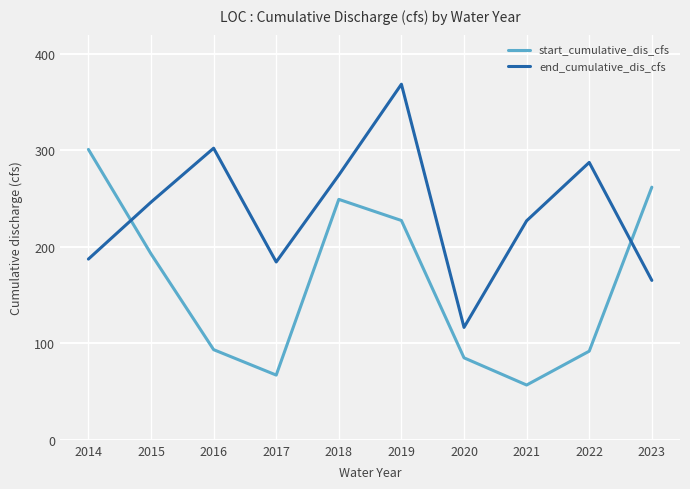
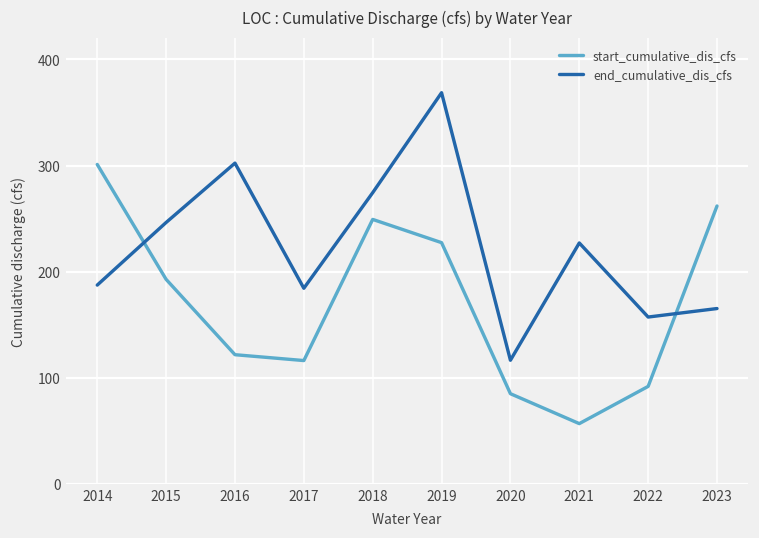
start_cumulative_dis_cfs, 2016: 90 -> 120
start_cumulative_dis_cfs, 2017: 70 -> 120
end_cumulative_dis_cfs, 2022: 290 -> 160
